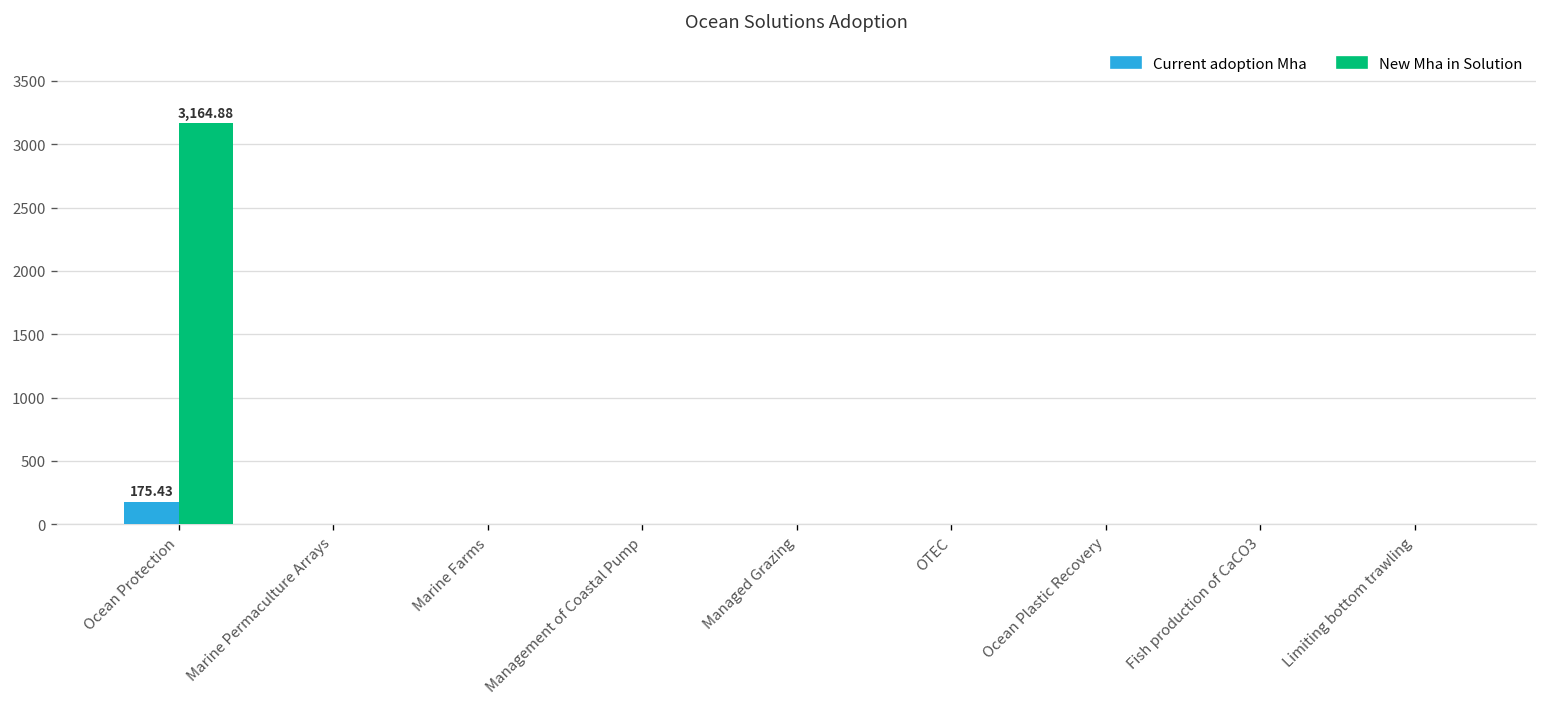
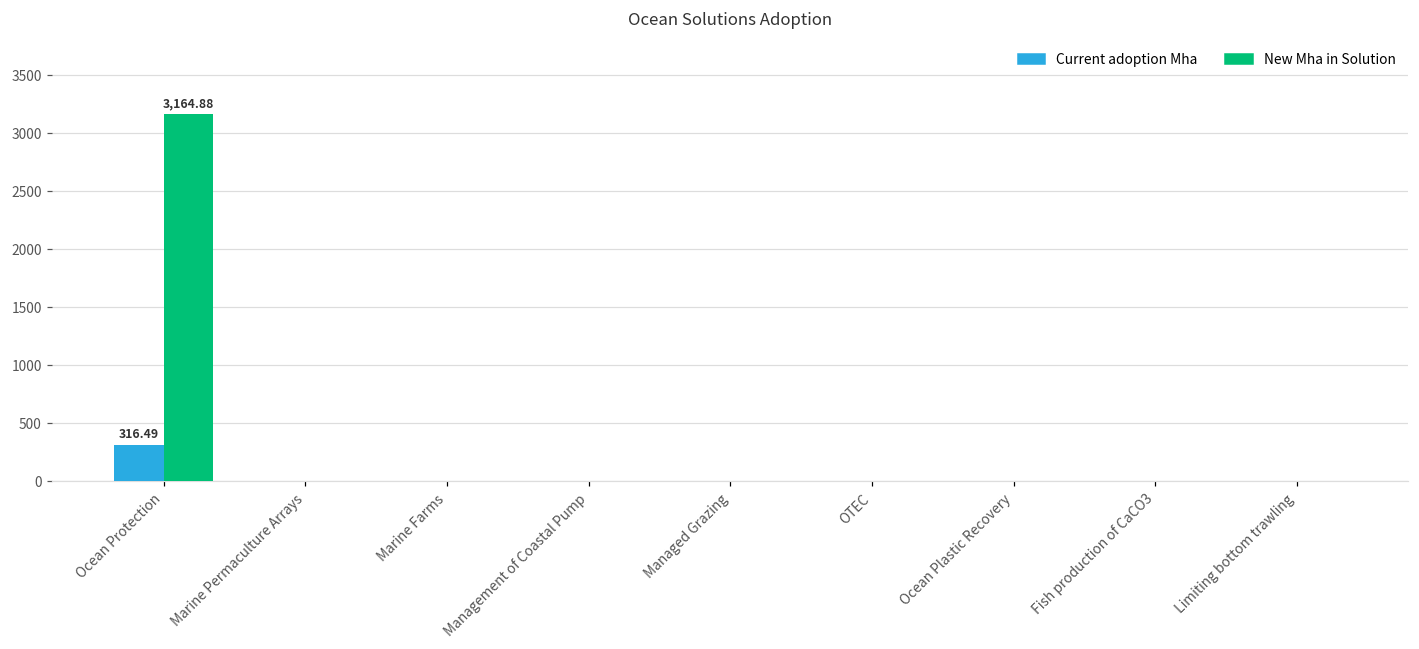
Current adoption Mha, Ocean Protection: 175.43 -> 316.49
